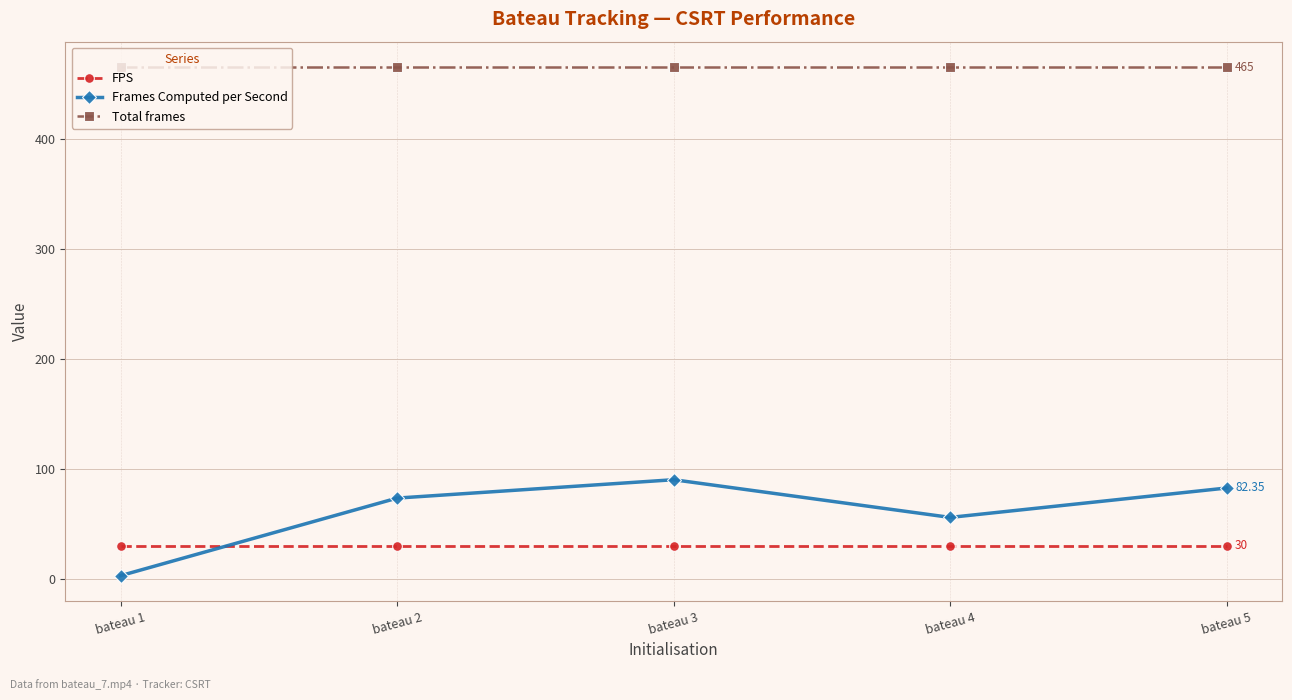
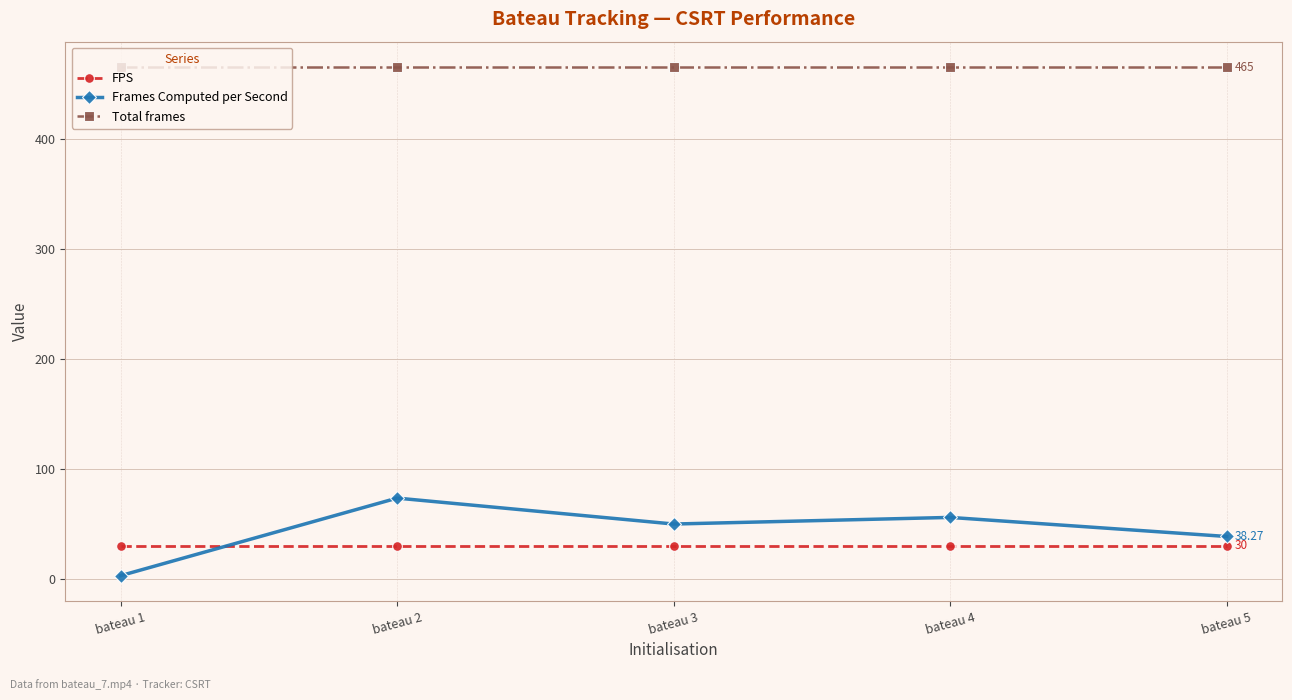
Frames Computed per Second, bateau 3: 90 -> 50
Frames Computed per Second, bateau 5: 82.35 -> 38.27
